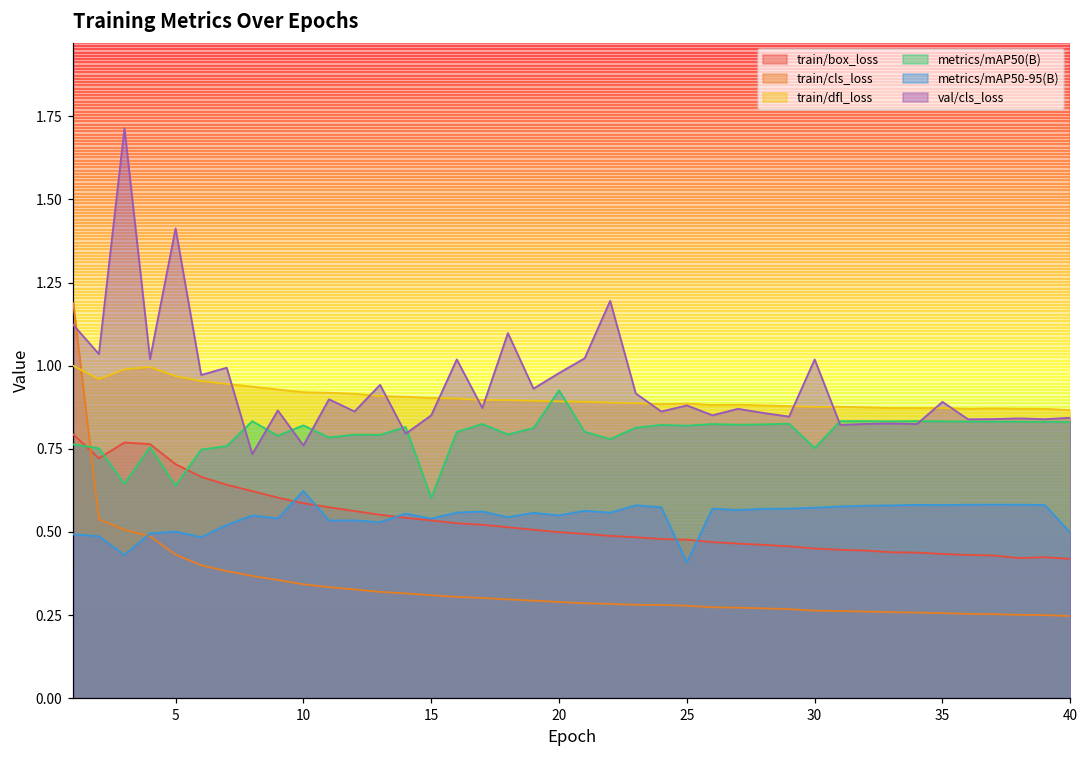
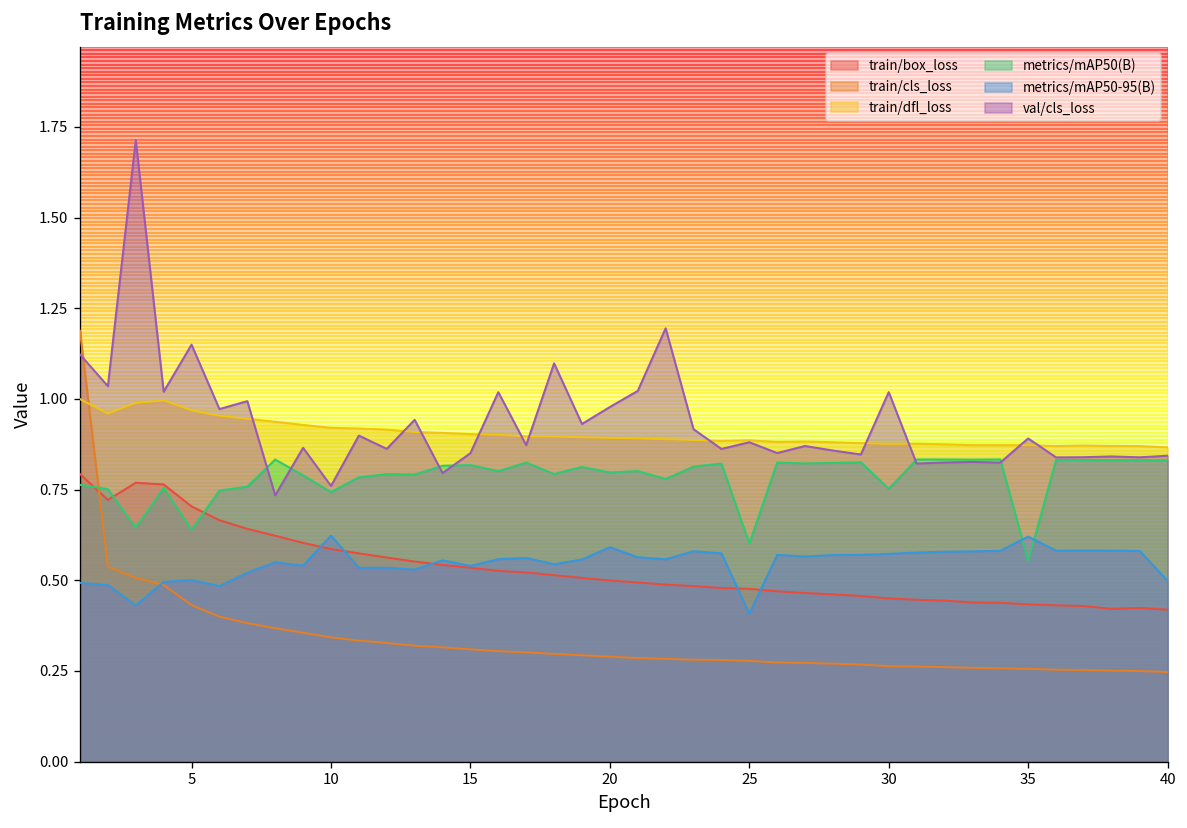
val/cls_loss, 5: 1.41 -> 1.15
metrics/mAP50(B), 10: 0.82 -> 0.74
metrics/mAP50(B), 15: 0.60 -> 0.82
metrics/mAP50(B), 20: 0.93 -> 0.80
metrics/mAP50-95(B), 20: 0.55 -> 0.59
metrics/mAP50(B), 25: 0.82 -> 0.60
metrics/mAP50(B), 35: 0.83 -> 0.55
metrics/mAP50-95(B), 35: 0.58 -> 0.62
